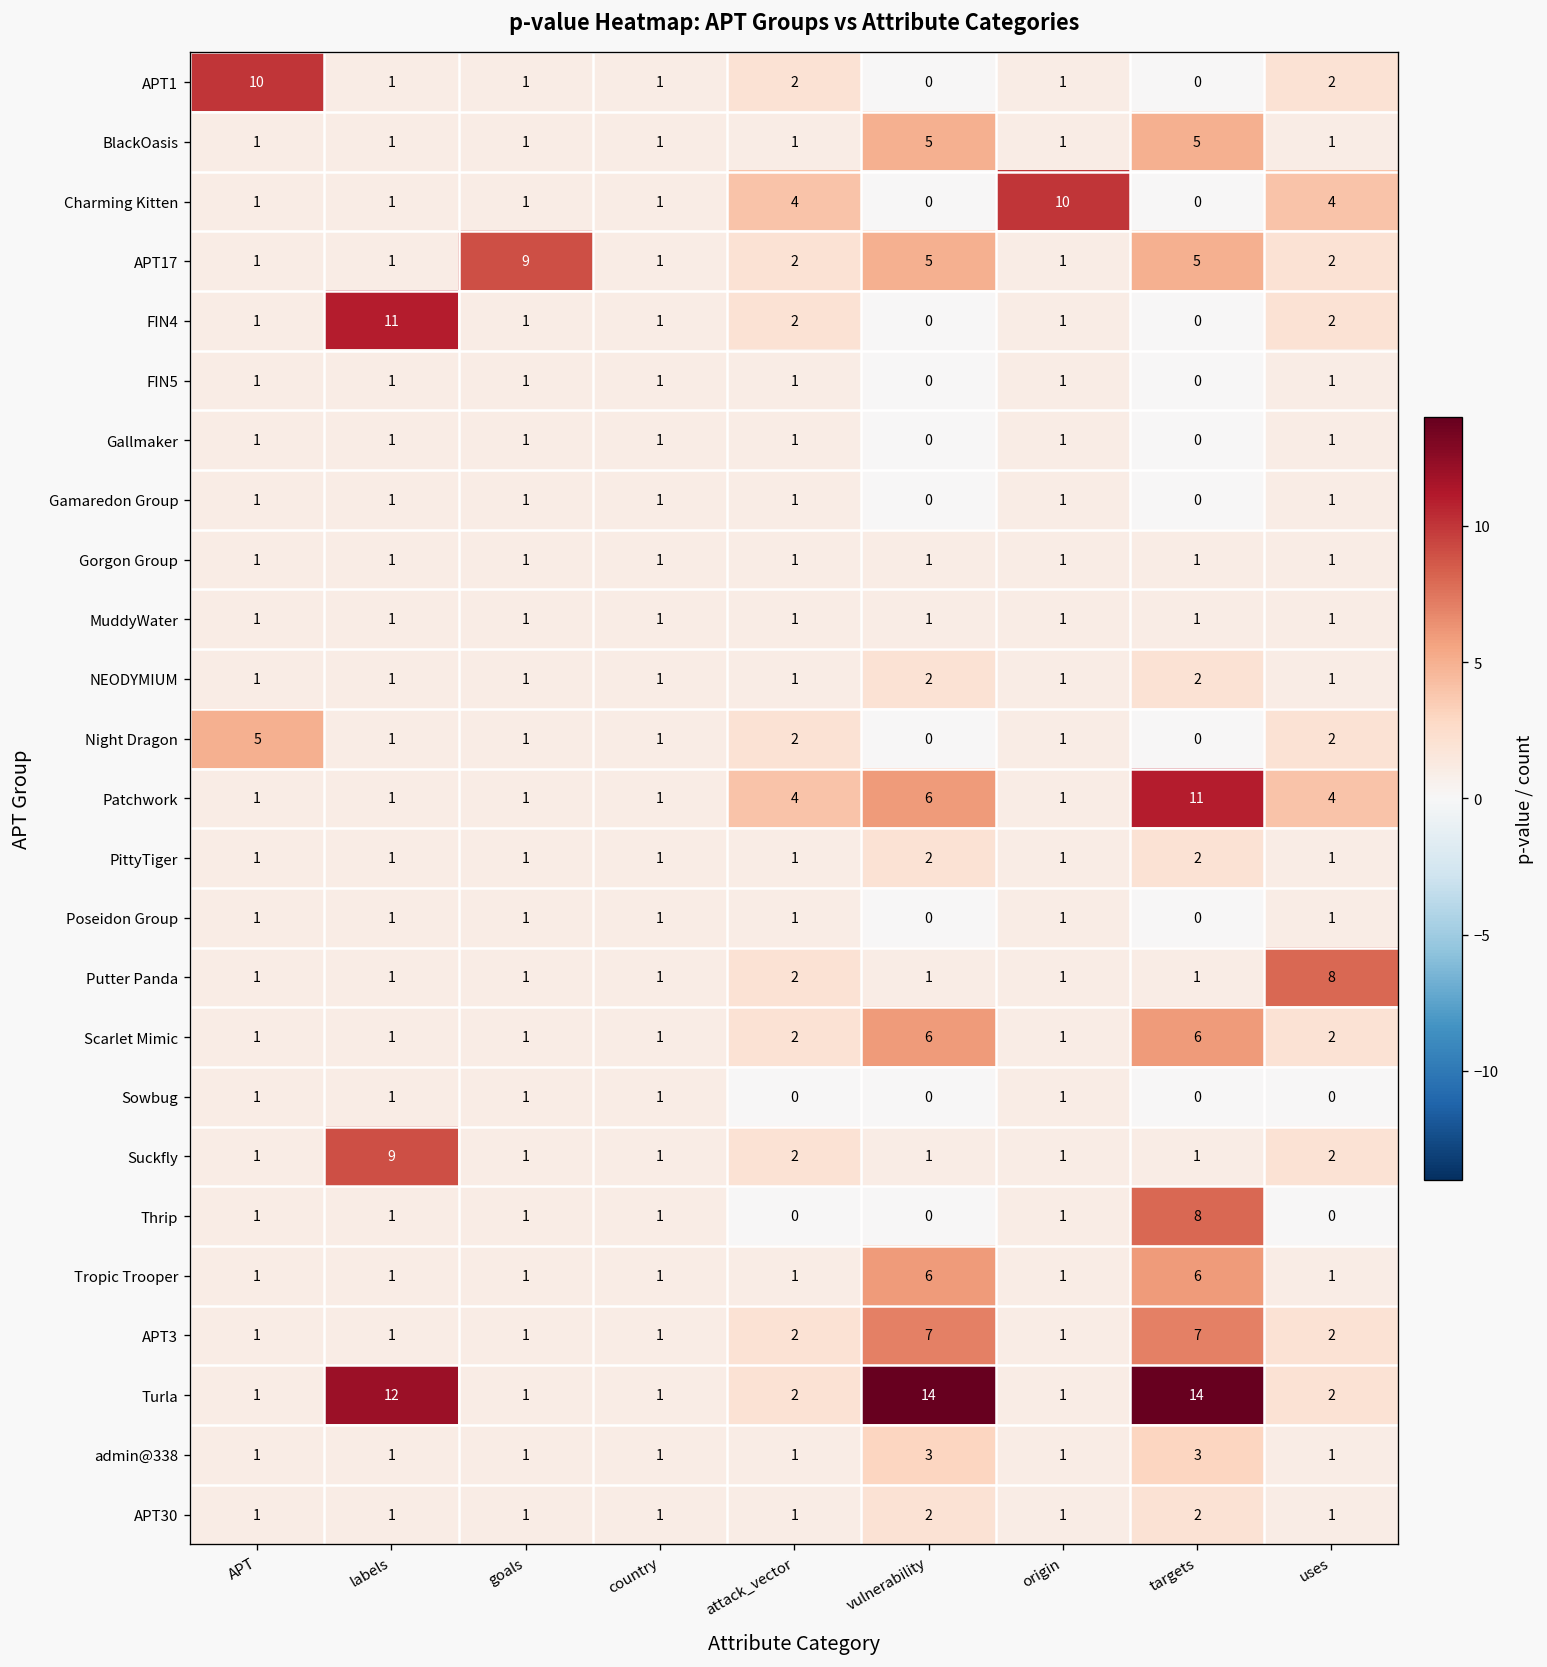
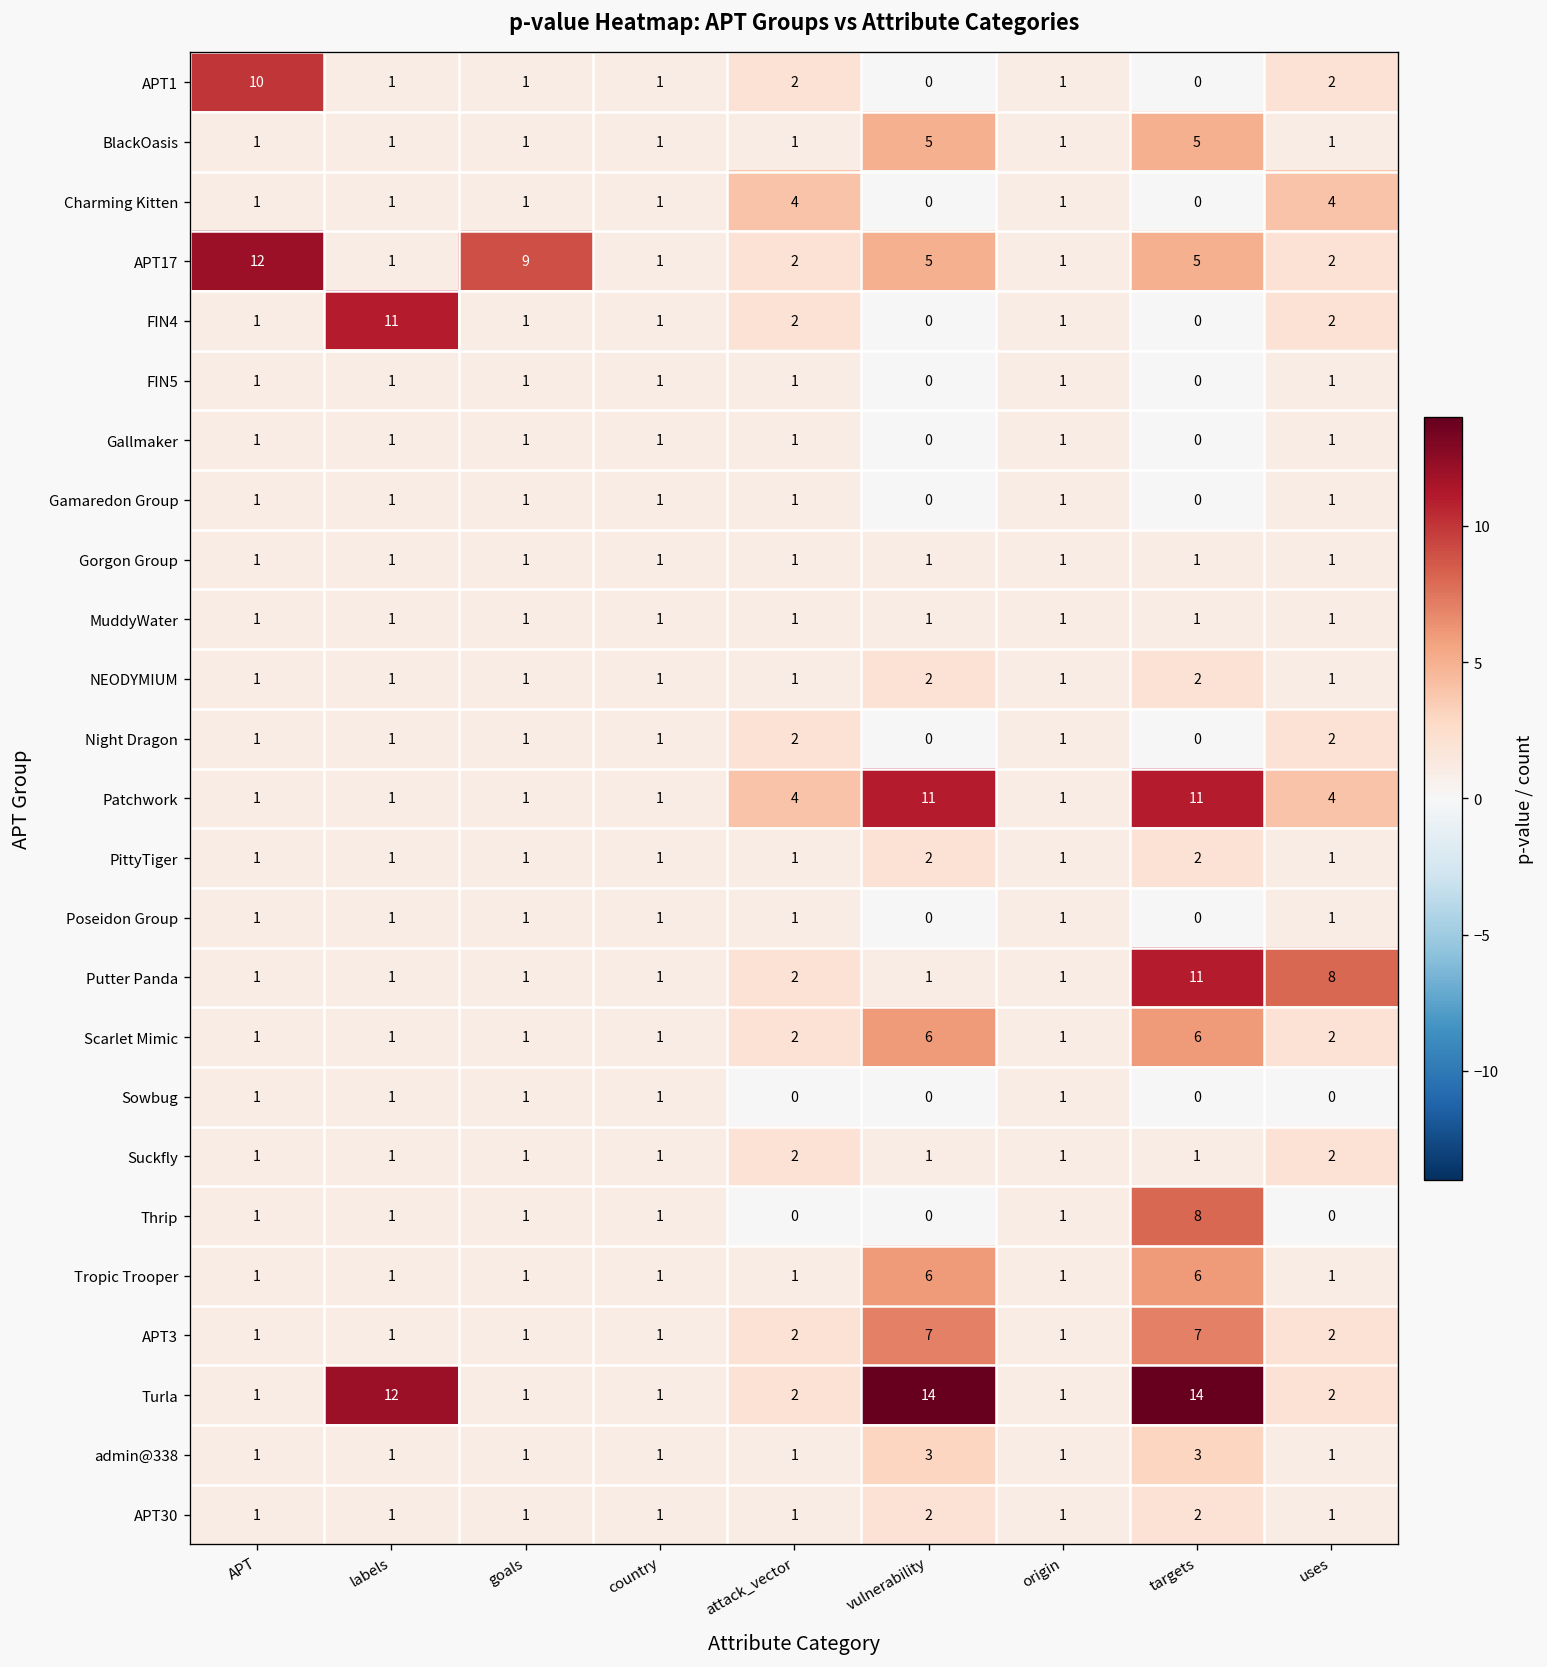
Charming Kitten, origin: 10 -> 1
APT17, APT: 1 -> 12
Night Dragon, APT: 5 -> 1
Patchwork, vulnerability: 6 -> 11
Putter Panda, targets: 1 -> 11
Suckfly, labels: 9 -> 1
